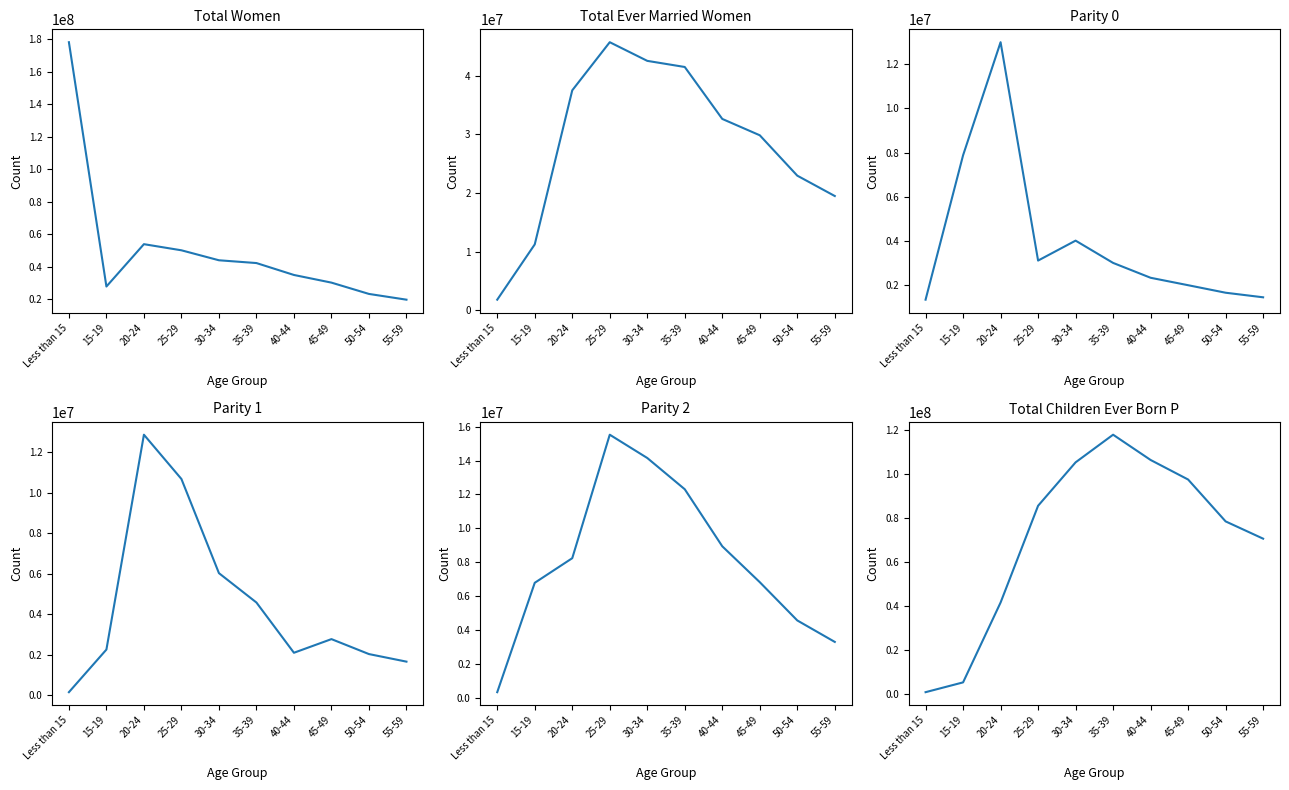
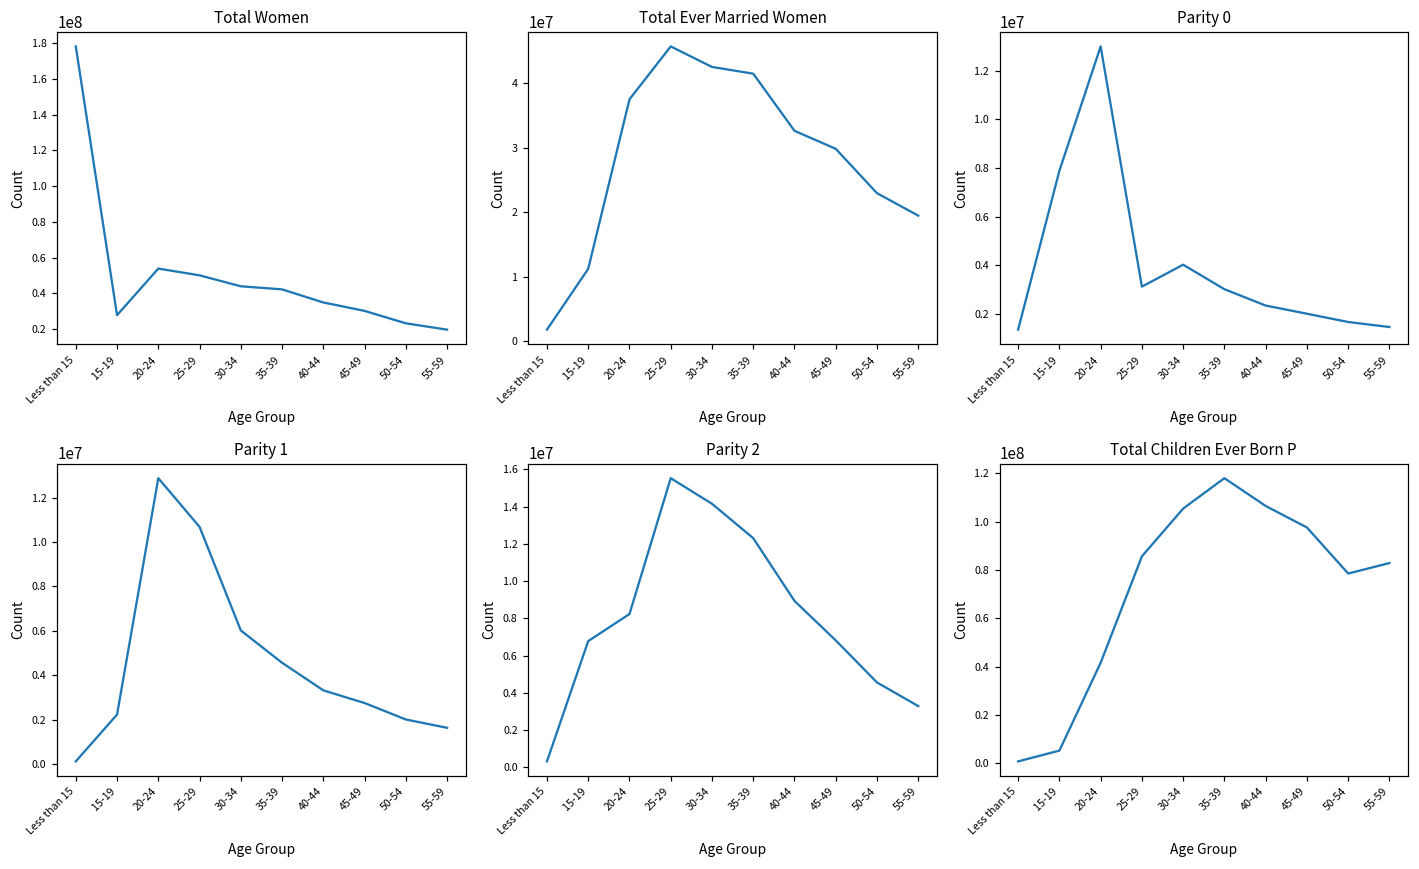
Parity 1, 40-44: 2100000 -> 3300000
Total Children Ever Born P, 55-59: 71000000 -> 83000000
